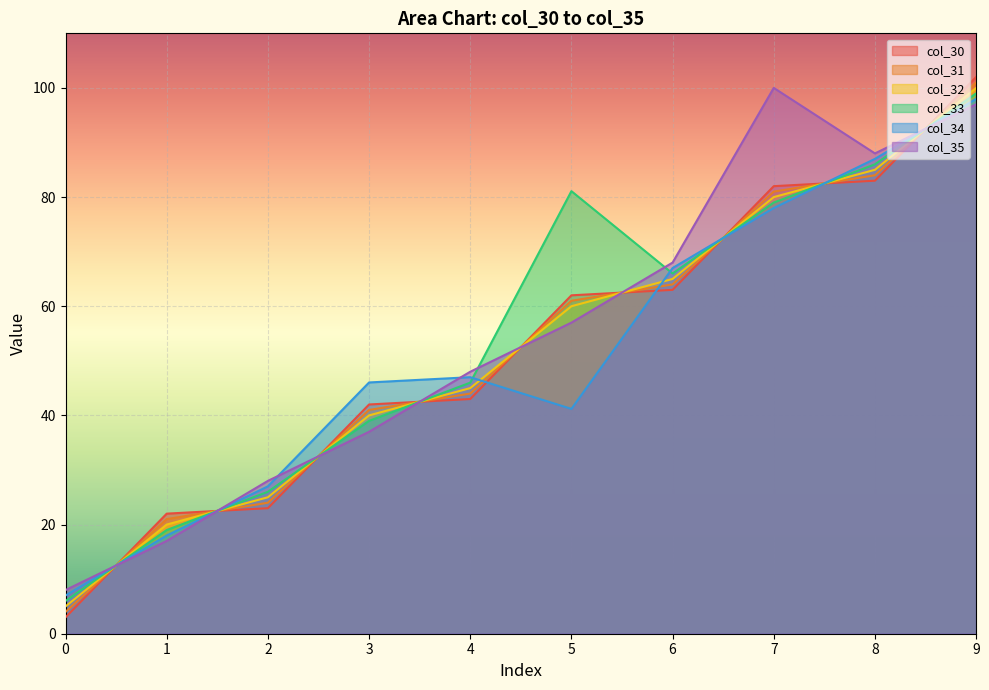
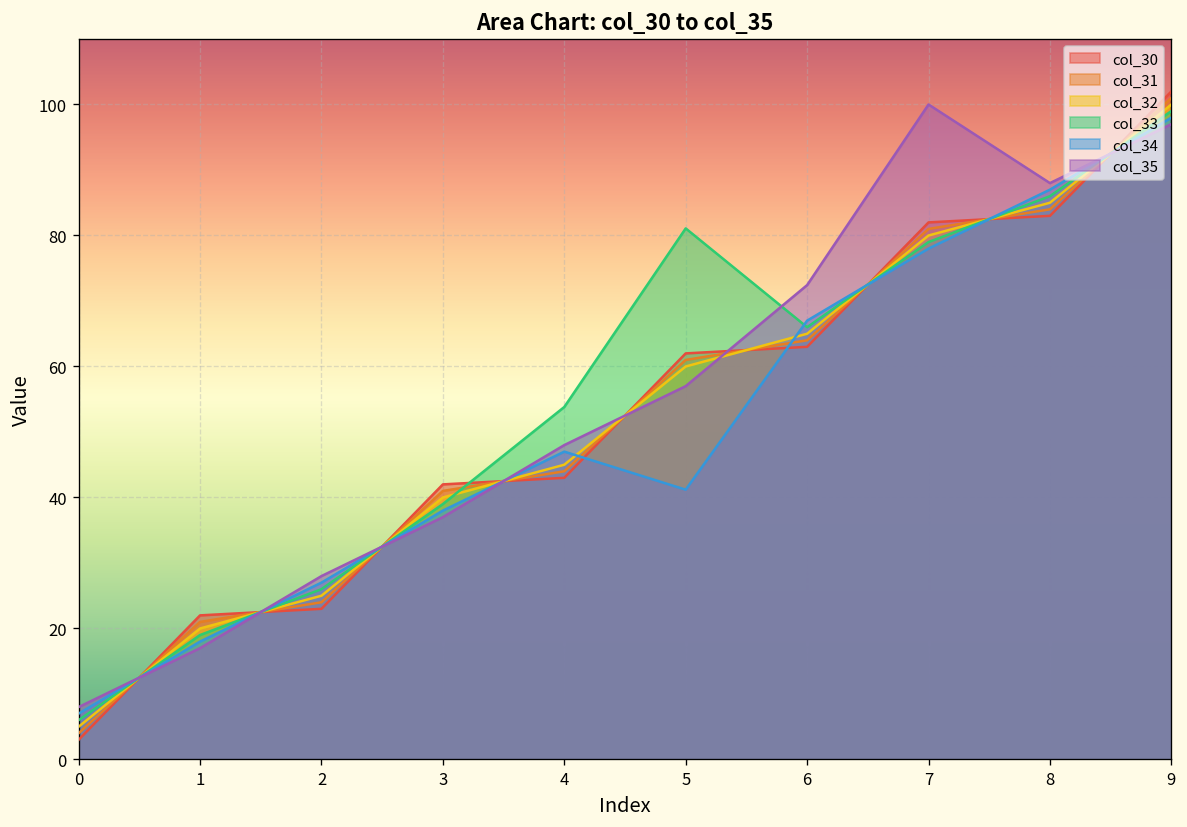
col_34, 3: 46 -> 38
col_33, 4: 46 -> 54
col_35, 6: 68 -> 72
